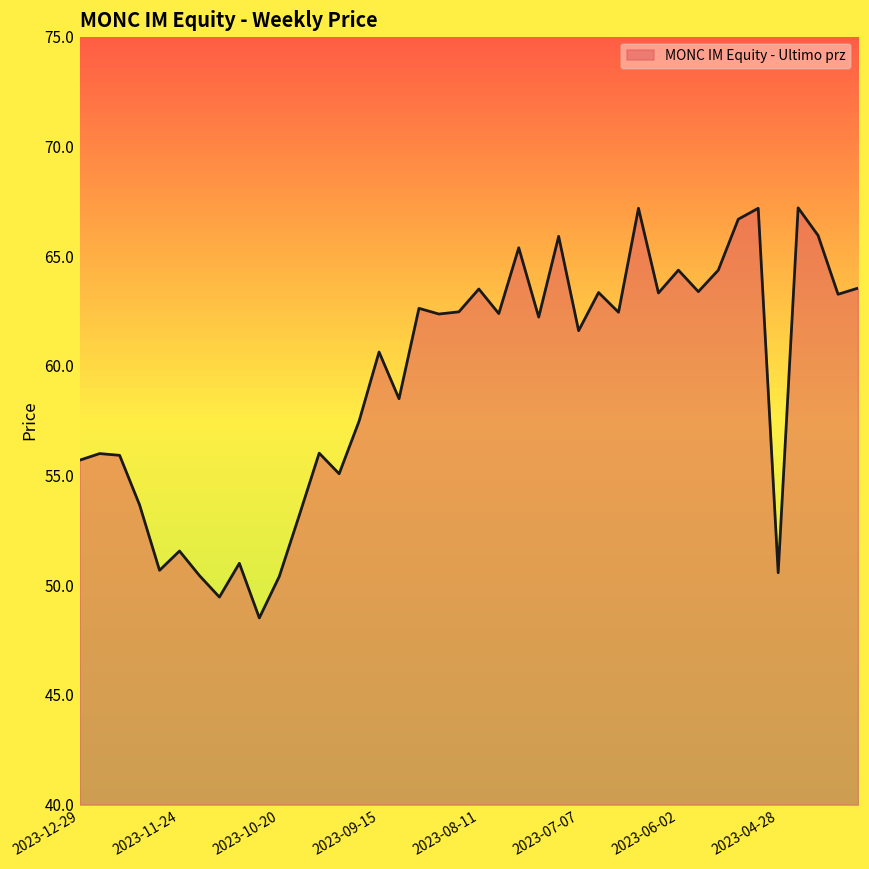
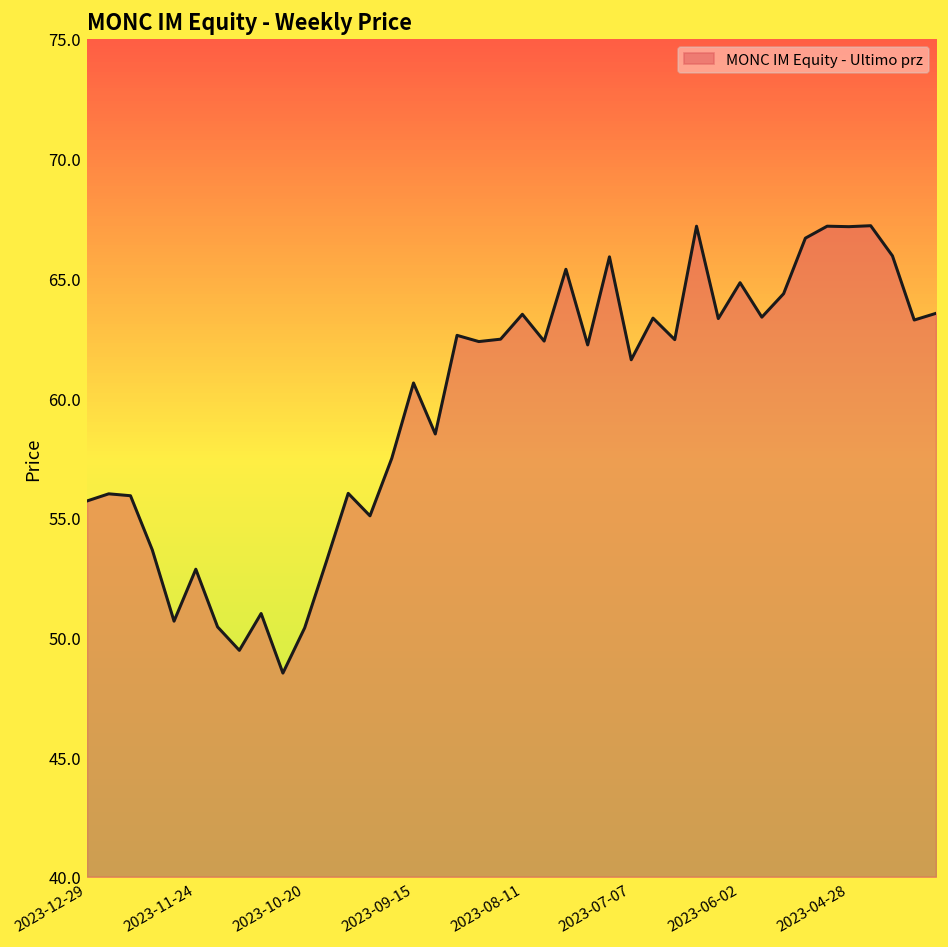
2023-11-24: 51.6 -> 52.9
2023-06-02: 64.4 -> 64.8
2023-04-28: 50.6 -> 67.2
